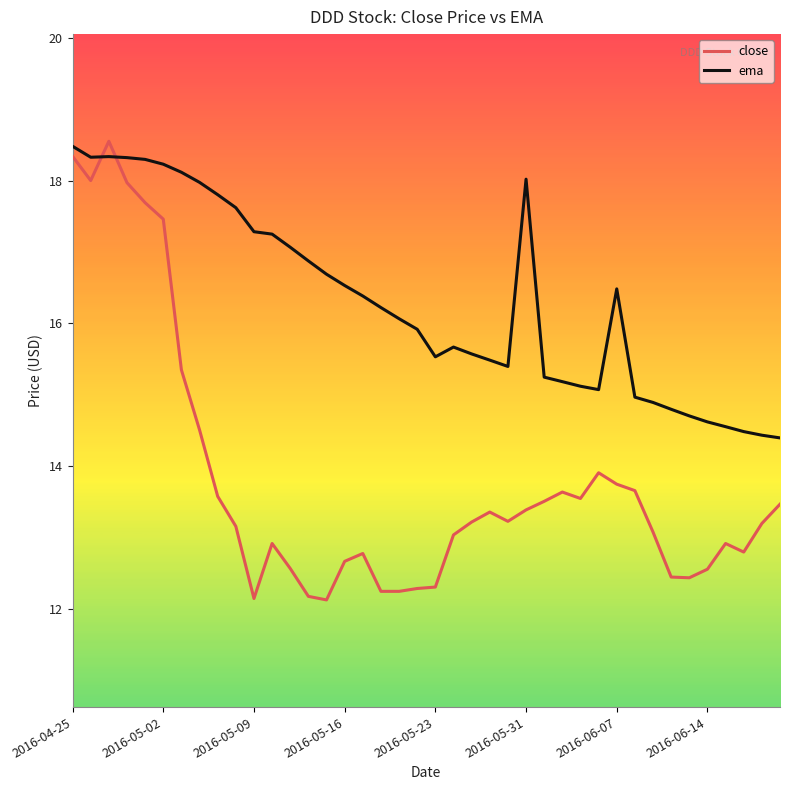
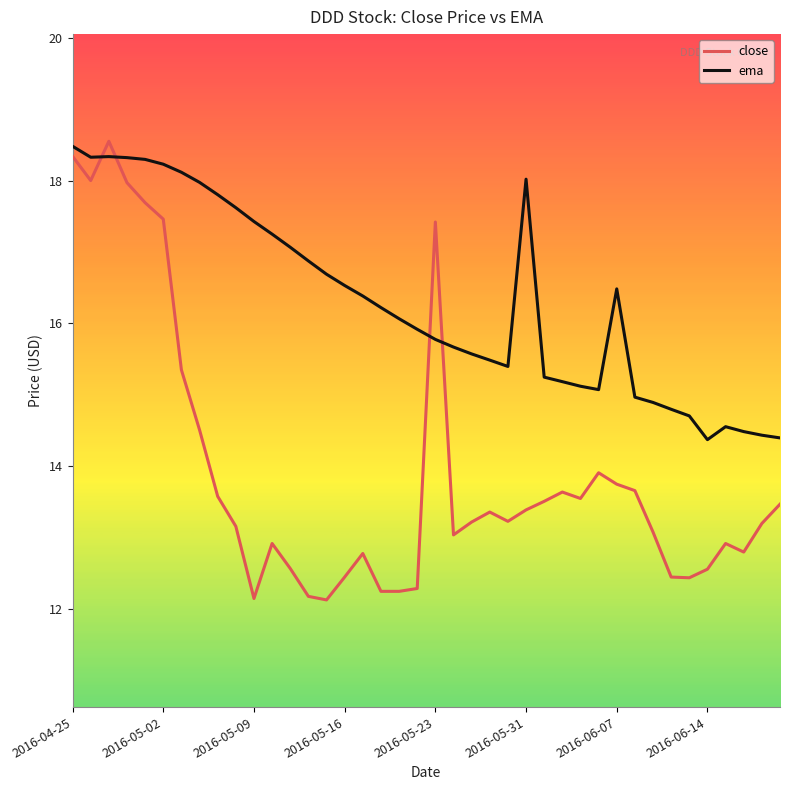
ema, 2016-05-09: 17.3 -> 17.4
close, 2016-05-16: 12.7 -> 12.5
close, 2016-05-23: 12.3 -> 17.4
ema, 2016-05-23: 15.5 -> 15.8
ema, 2016-06-14: 14.6 -> 14.4
